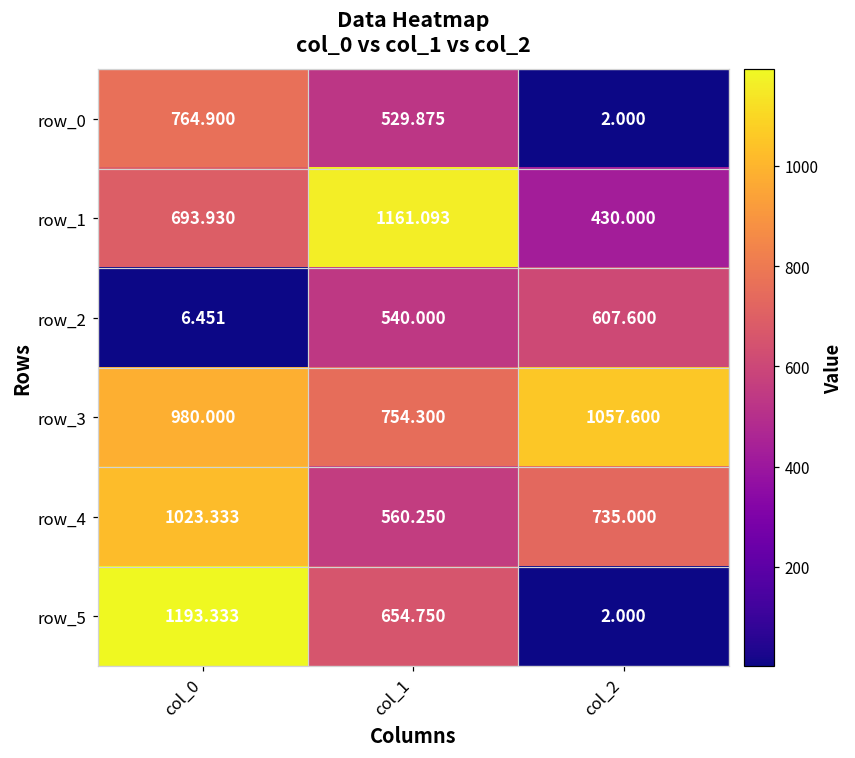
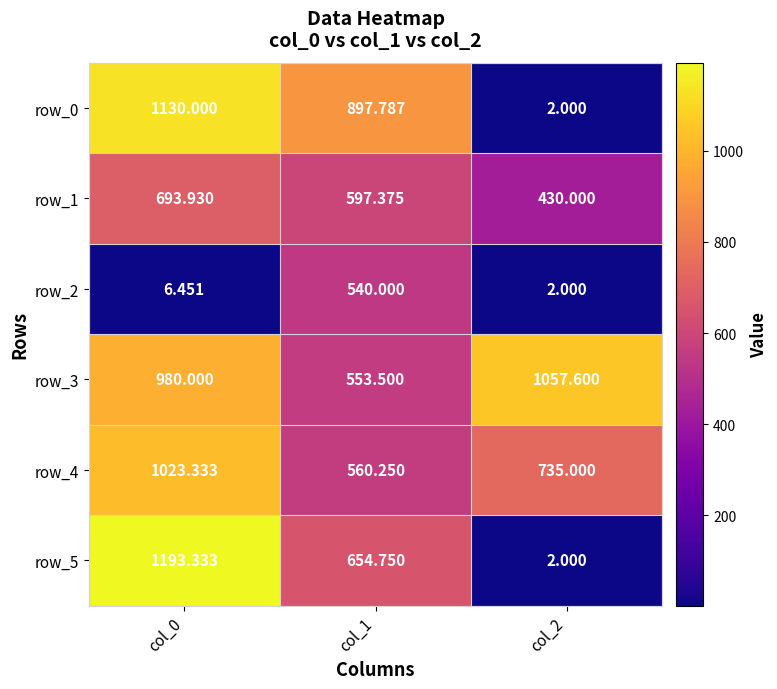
row_0, col_0: 764.900 -> 1130.000
row_0, col_1: 529.875 -> 897.787
row_1, col_1: 1161.093 -> 597.375
row_2, col_2: 607.600 -> 2.000
row_3, col_1: 754.300 -> 553.500
